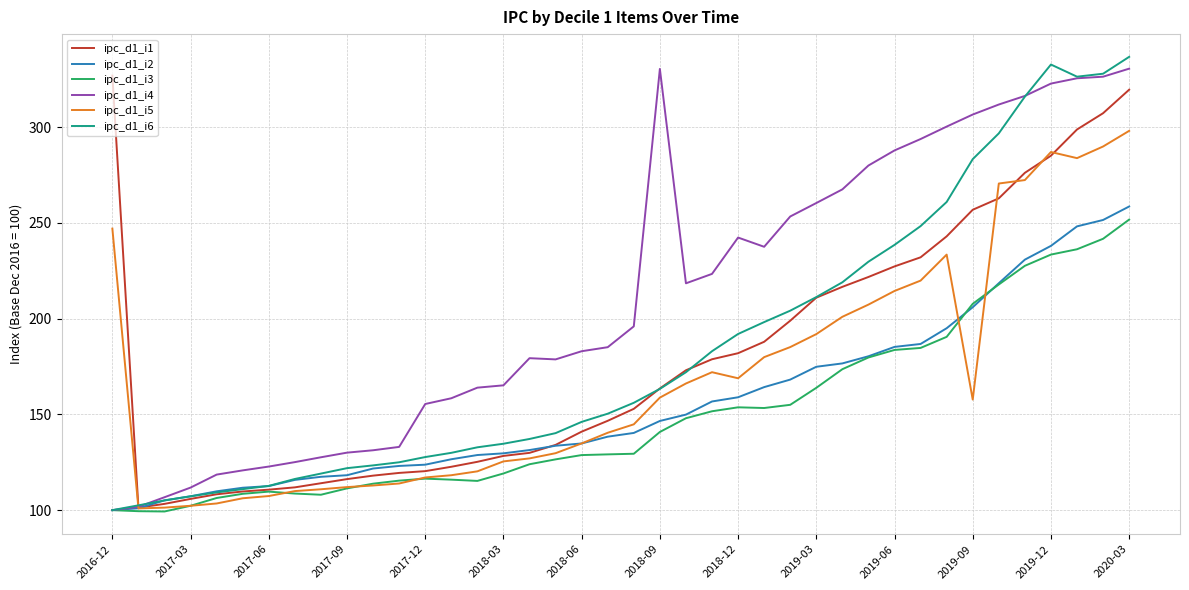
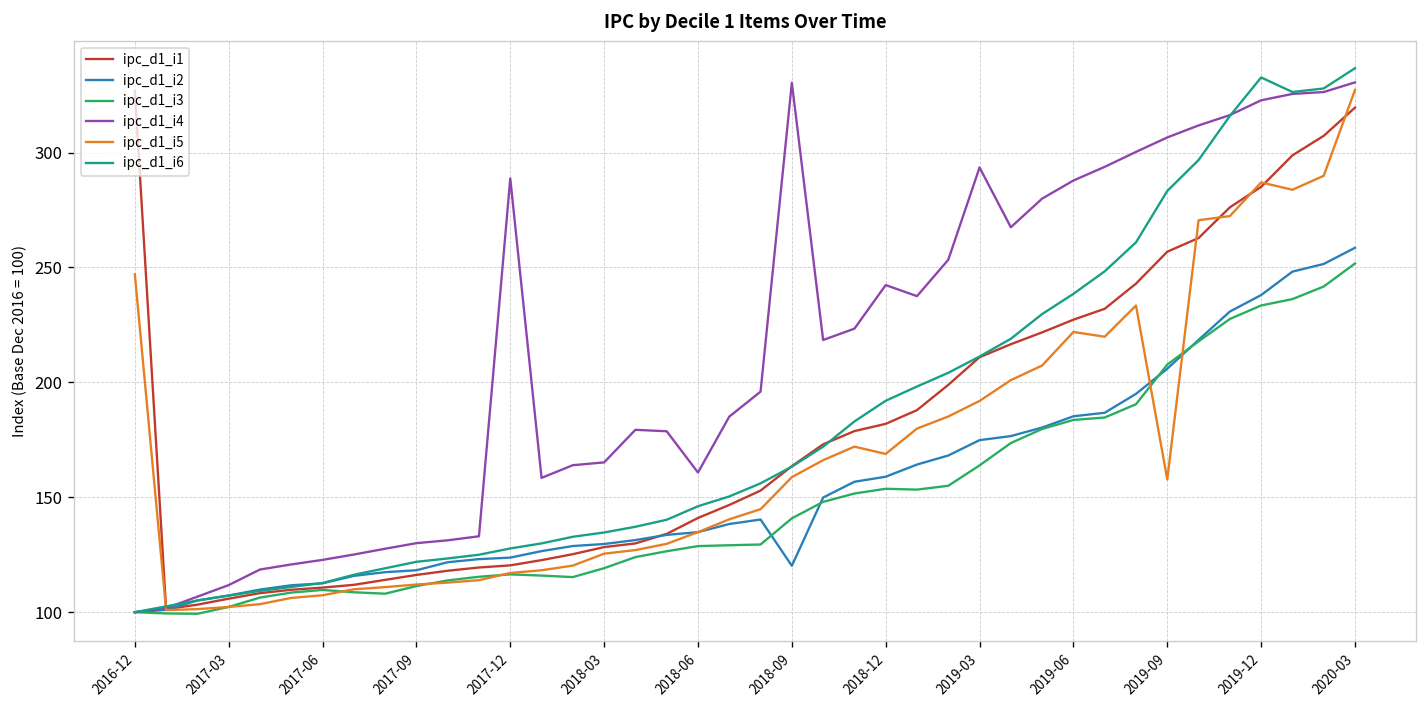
ipc_d1_i4, 2017-12: 155 -> 289
ipc_d1_i4, 2018-06: 183 -> 161
ipc_d1_i2, 2018-09: 147 -> 120
ipc_d1_i4, 2019-03: 260 -> 293
ipc_d1_i5, 2019-06: 214 -> 222
ipc_d1_i5, 2020-03: 298 -> 327
